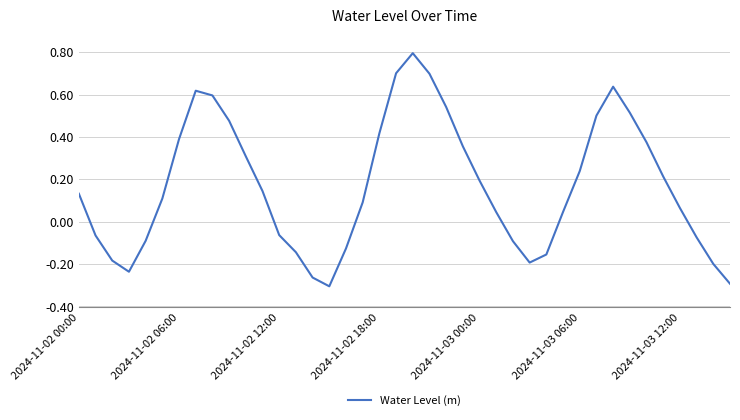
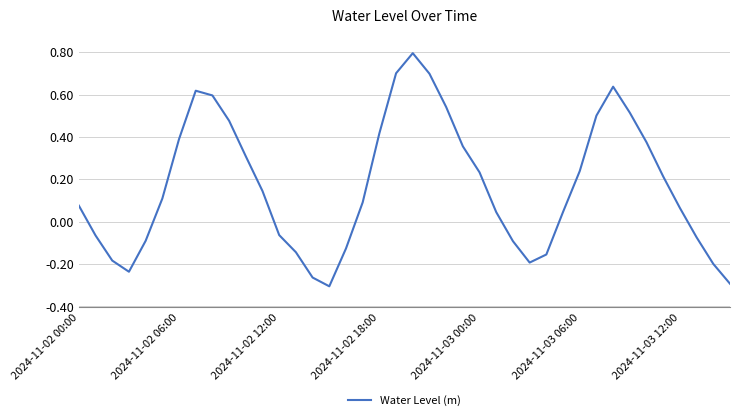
2024-11-02 00:00: 0.13 -> 0.08
2024-11-03 00:00: 0.19 -> 0.23
